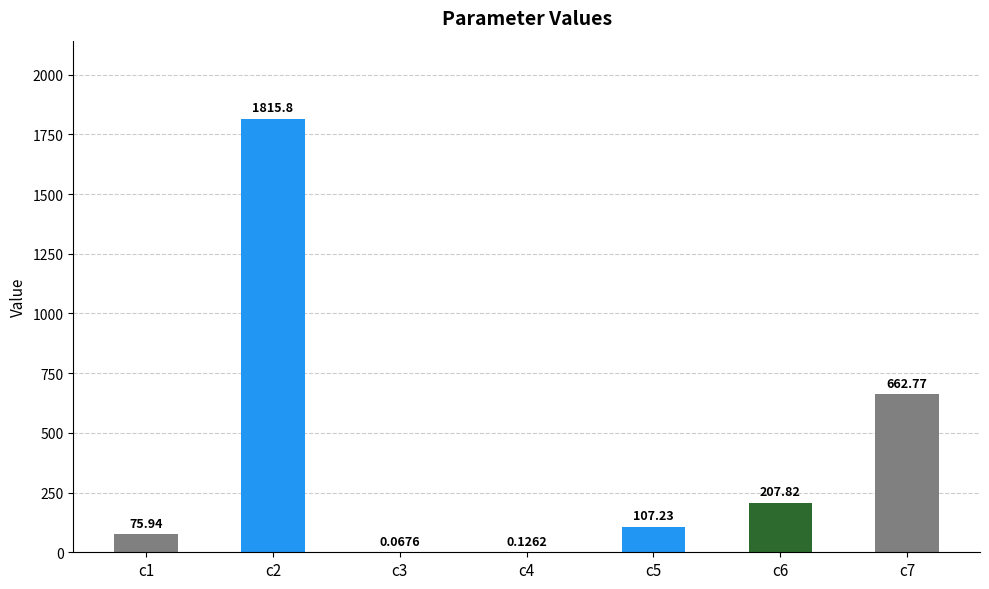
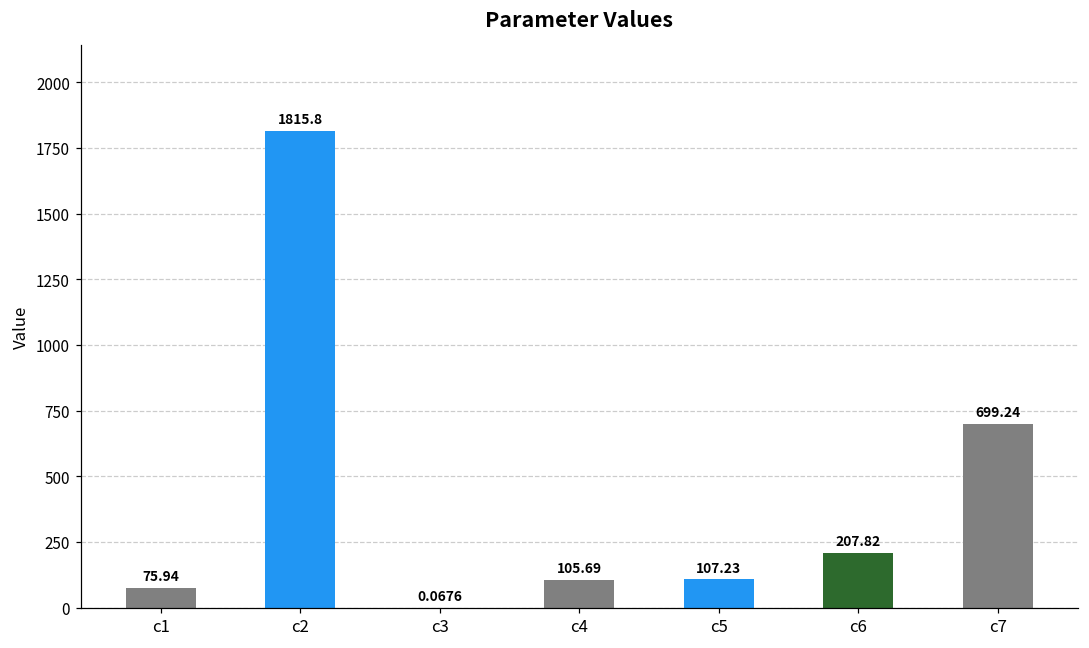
c4: 0.1262 -> 105.69
c7: 662.77 -> 699.24
